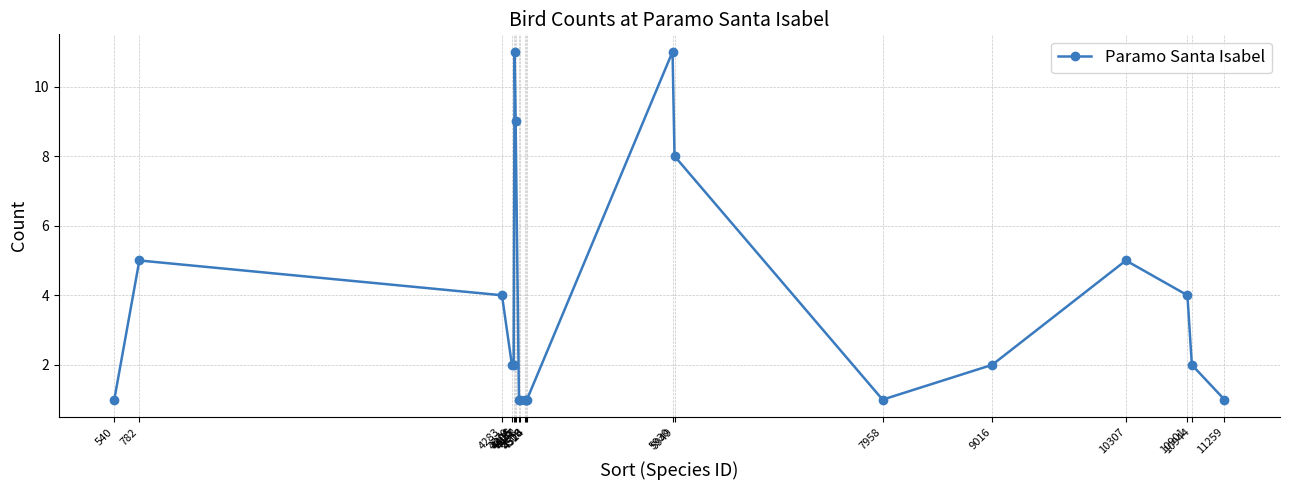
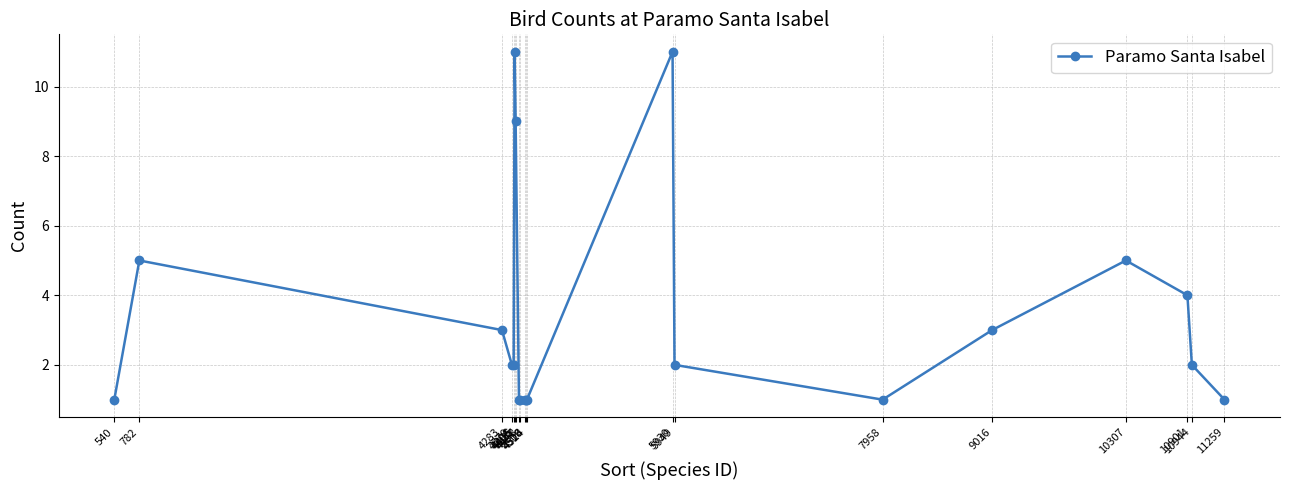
4283: 4 -> 3
5949: 8 -> 2
9016: 2 -> 3
